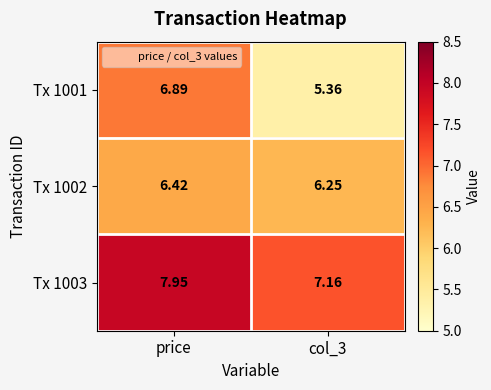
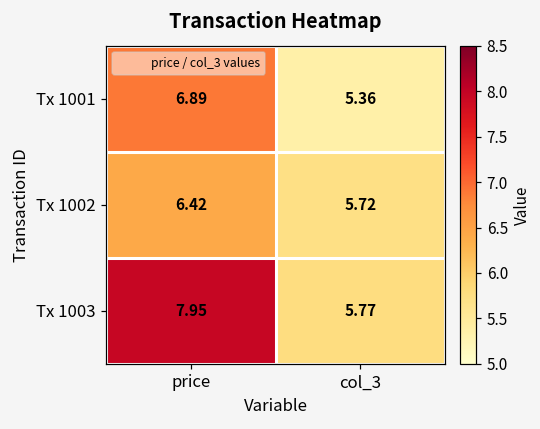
Tx 1002, col_3: 6.25 -> 5.72
Tx 1003, col_3: 7.16 -> 5.77
